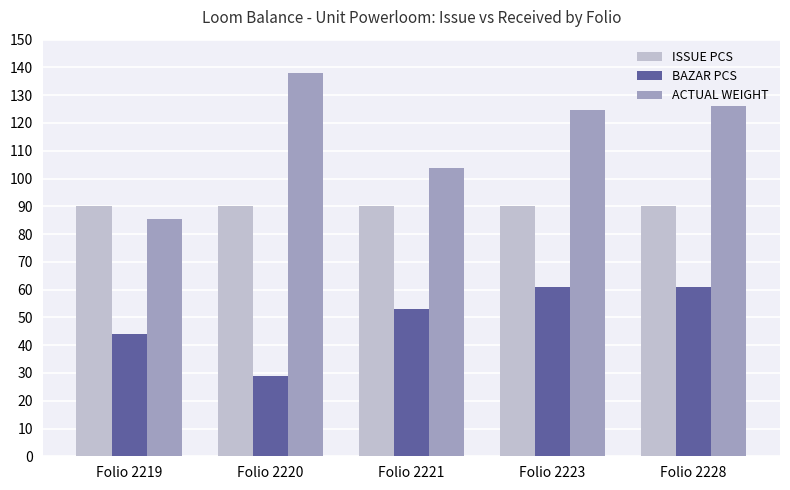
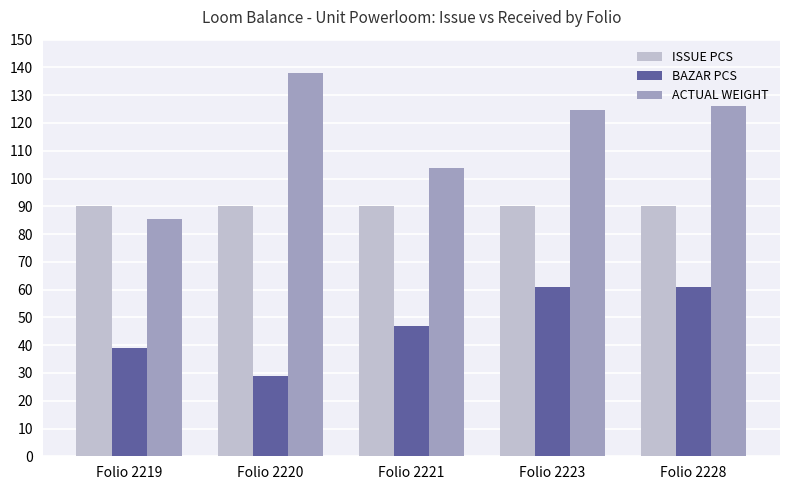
BAZAR PCS, Folio 2219: 44 -> 39
BAZAR PCS, Folio 2221: 53 -> 47
